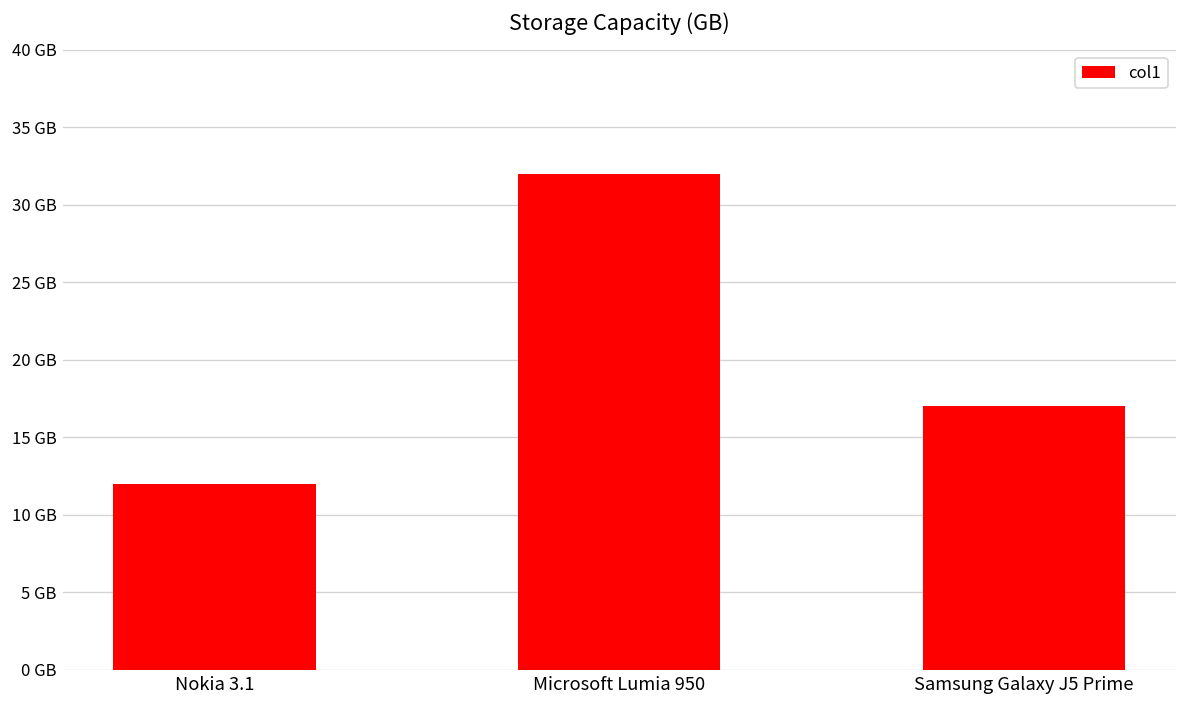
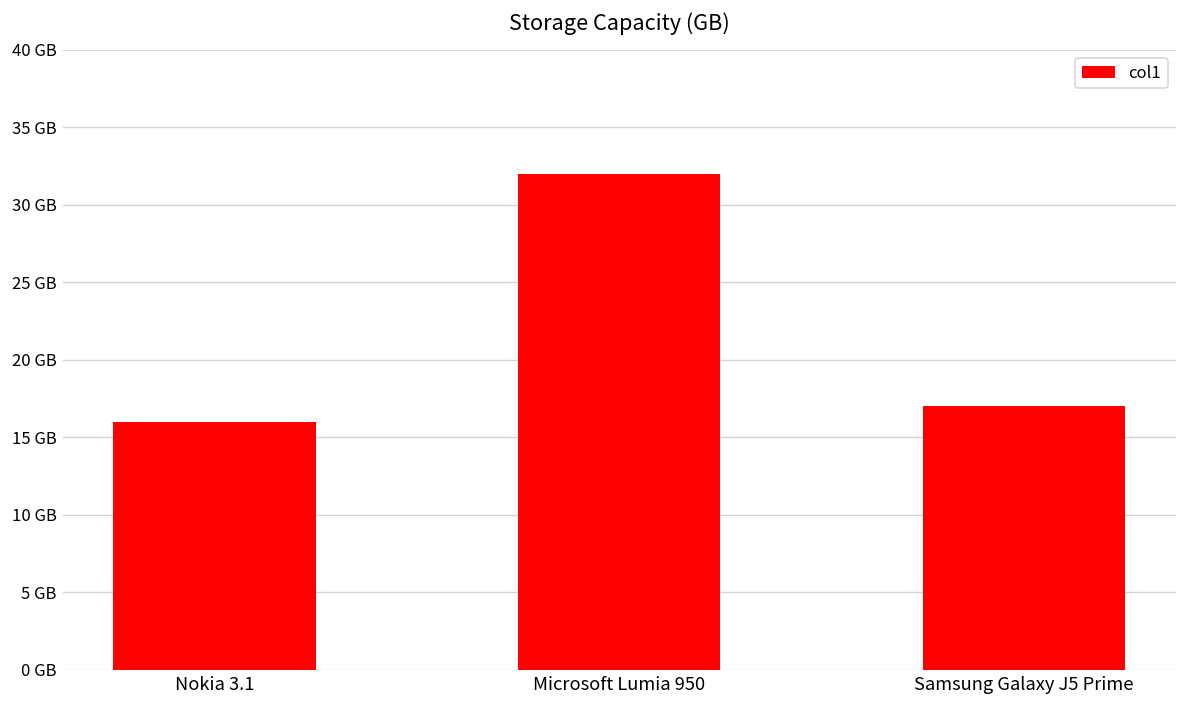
Nokia 3.1: 12 GB -> 16 GB
